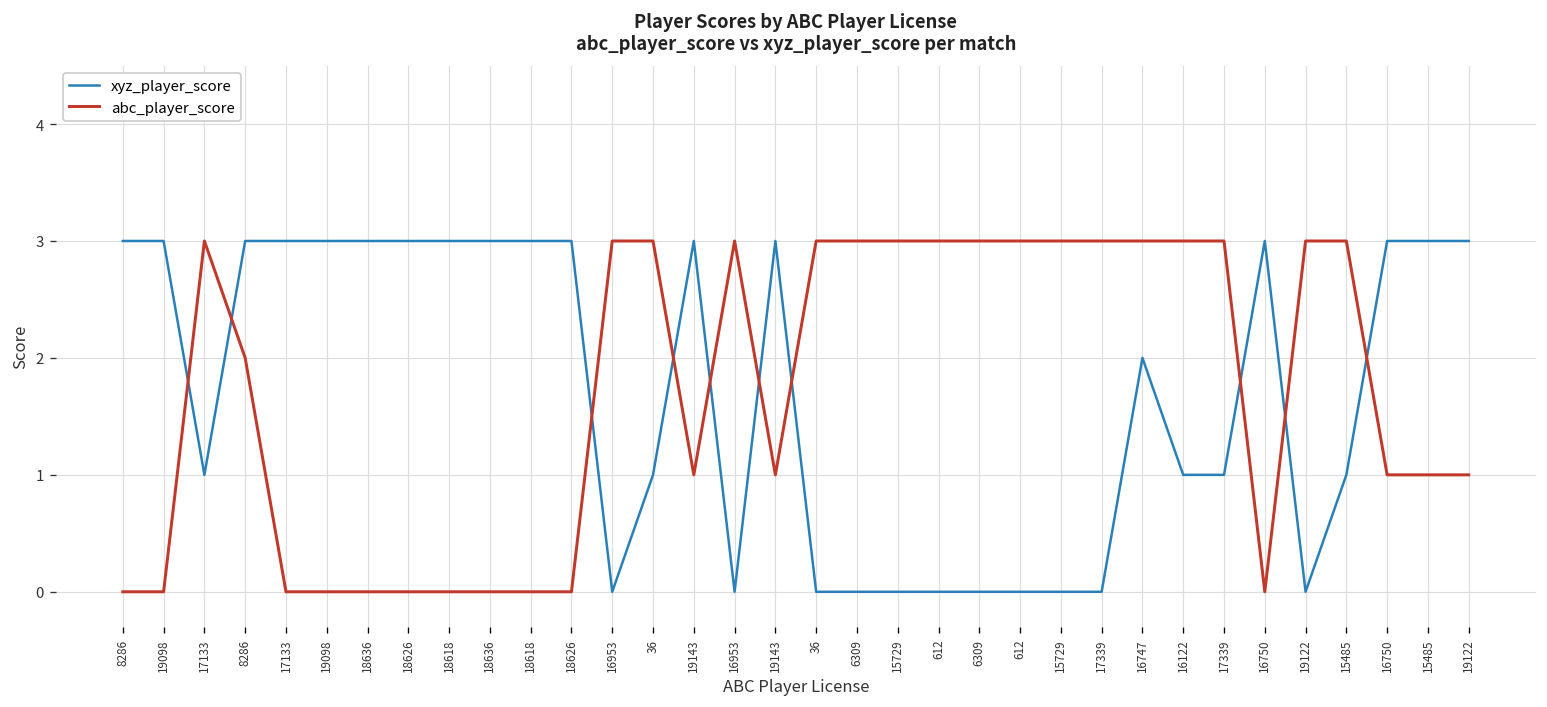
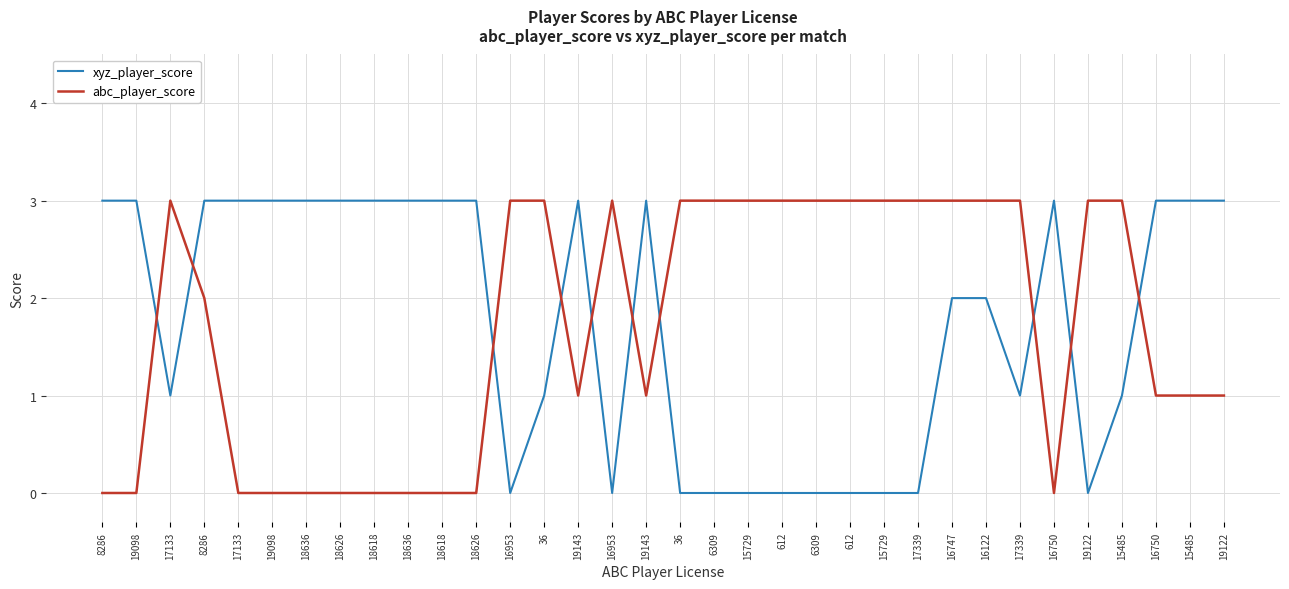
xyz_player_score, 16122: 1 -> 2
